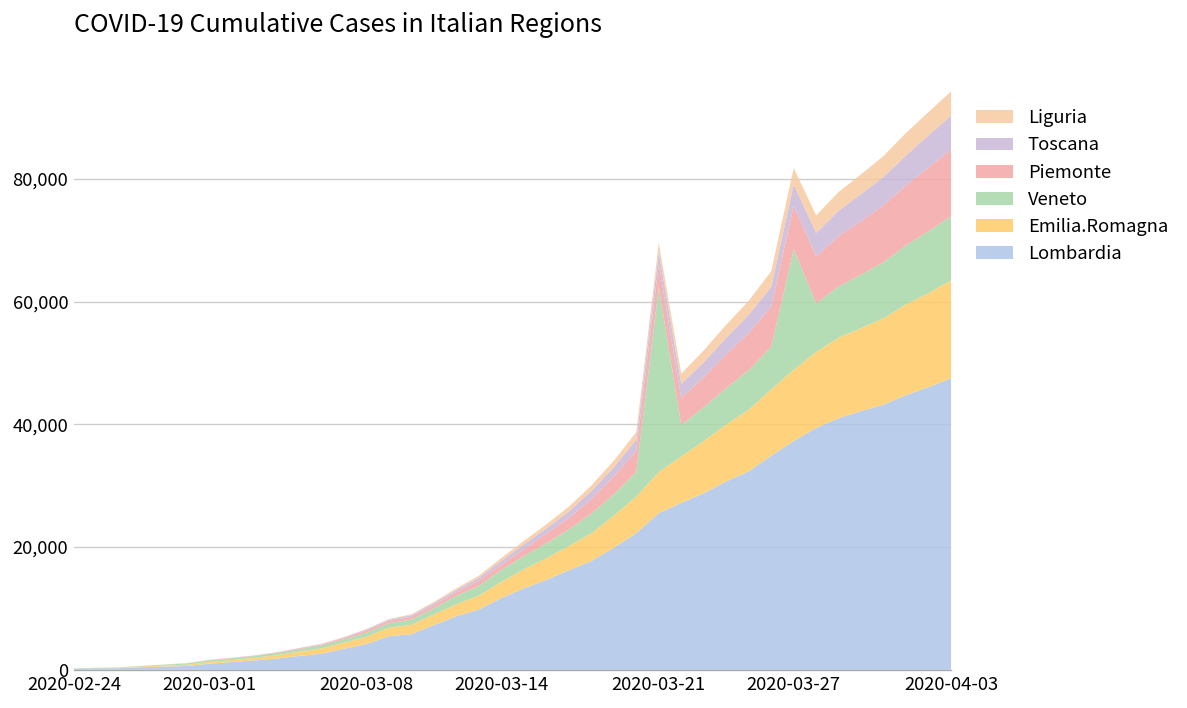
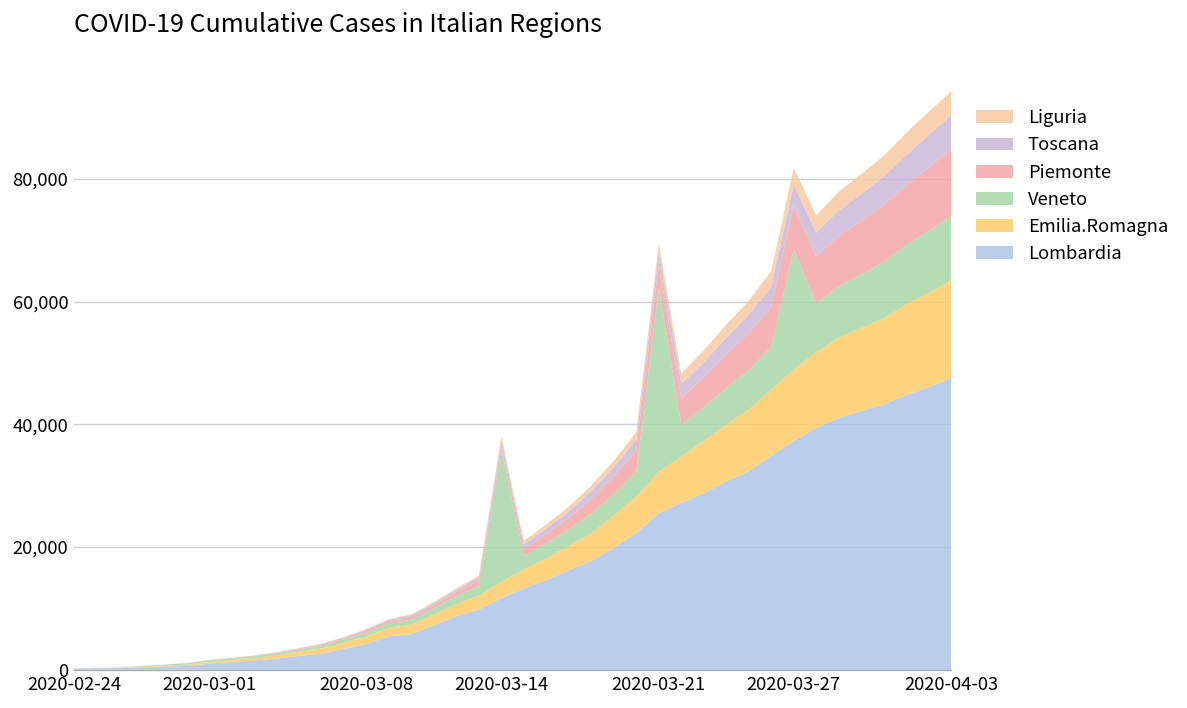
Veneto, 2020-03-14: 2,000 -> 22,000
